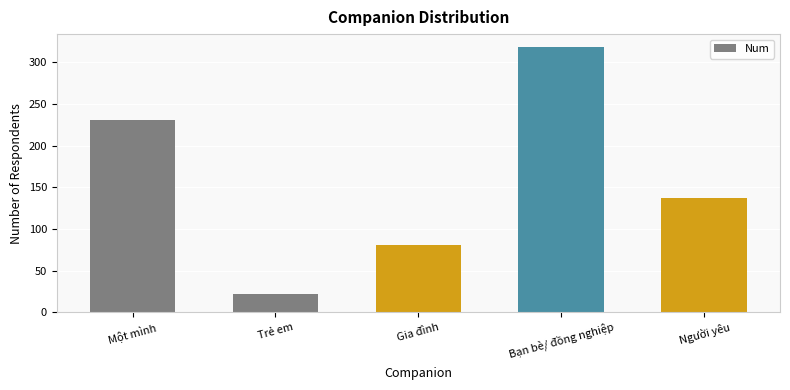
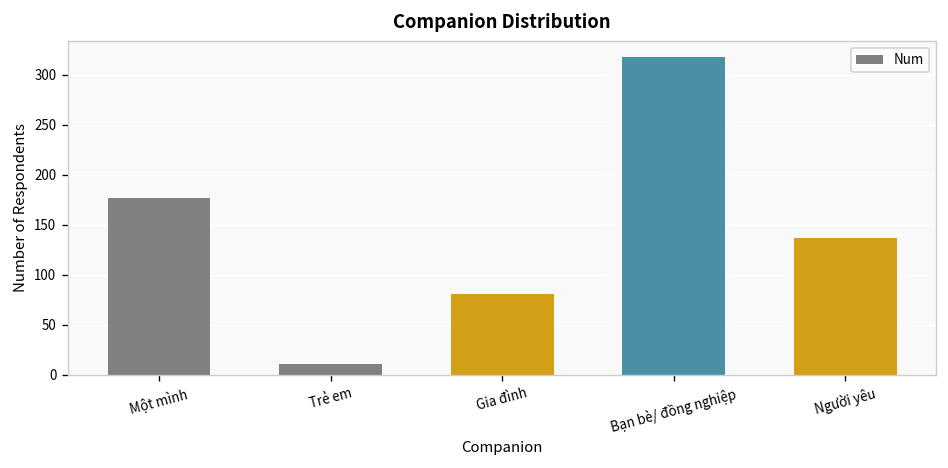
Một mình: 230 -> 180
Trẻ em: 20 -> 10
